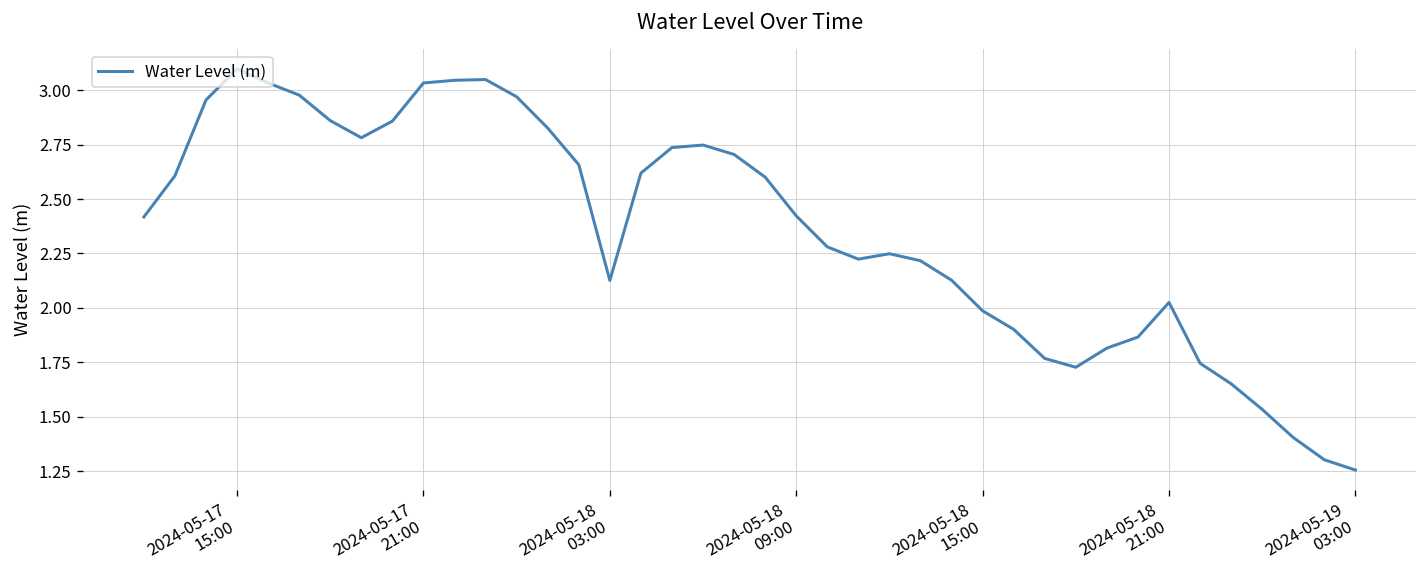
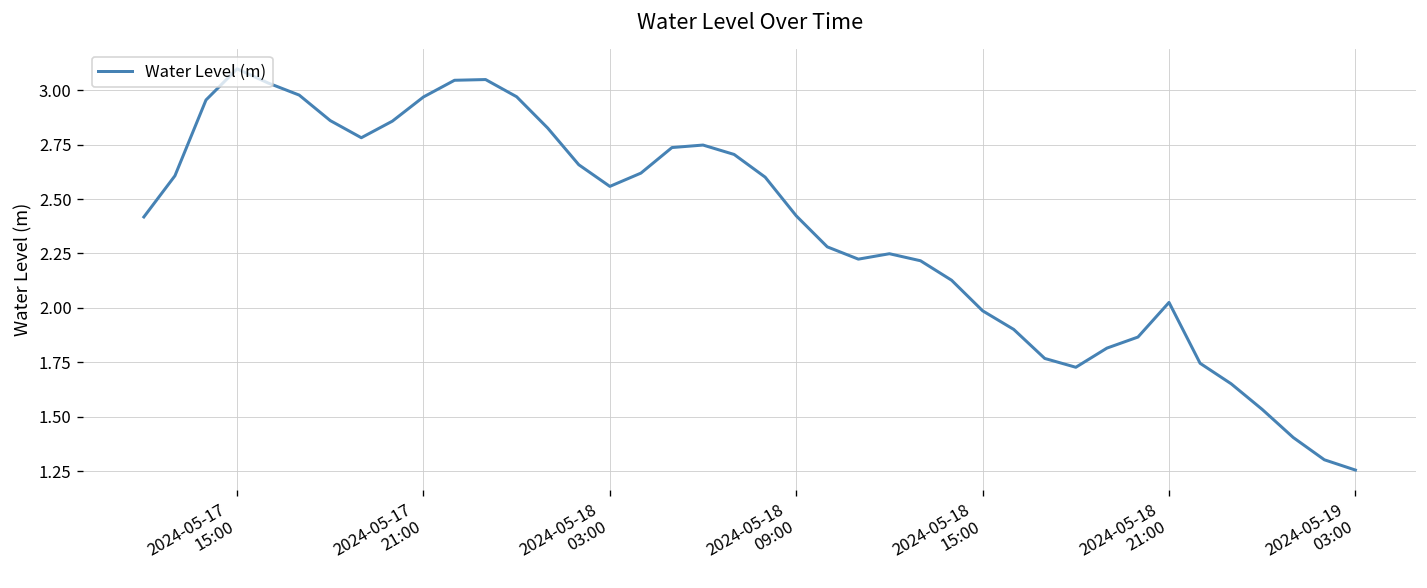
2024-05-17 21:00: 3.03 -> 2.97
2024-05-18 03:00: 2.13 -> 2.56
